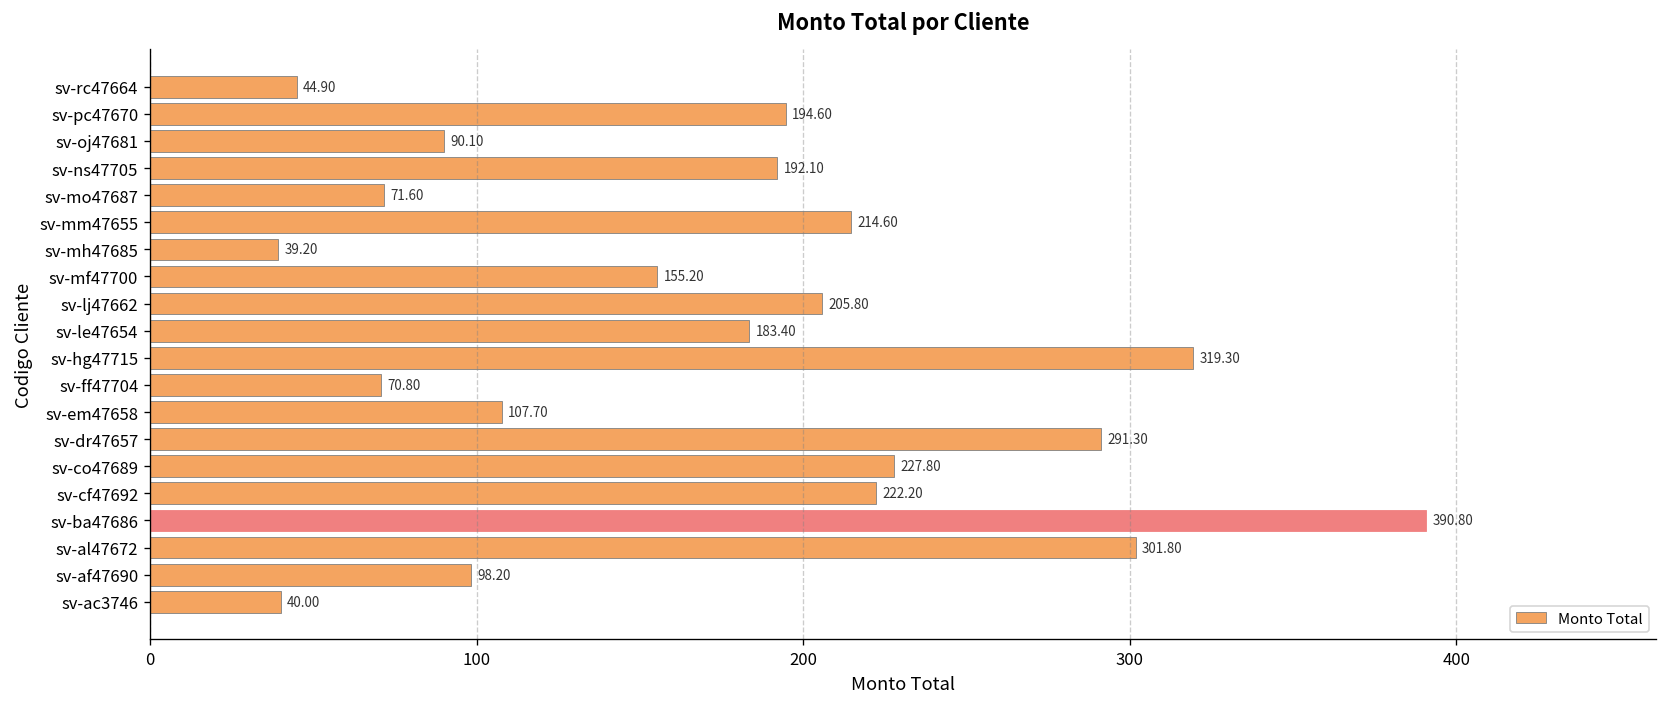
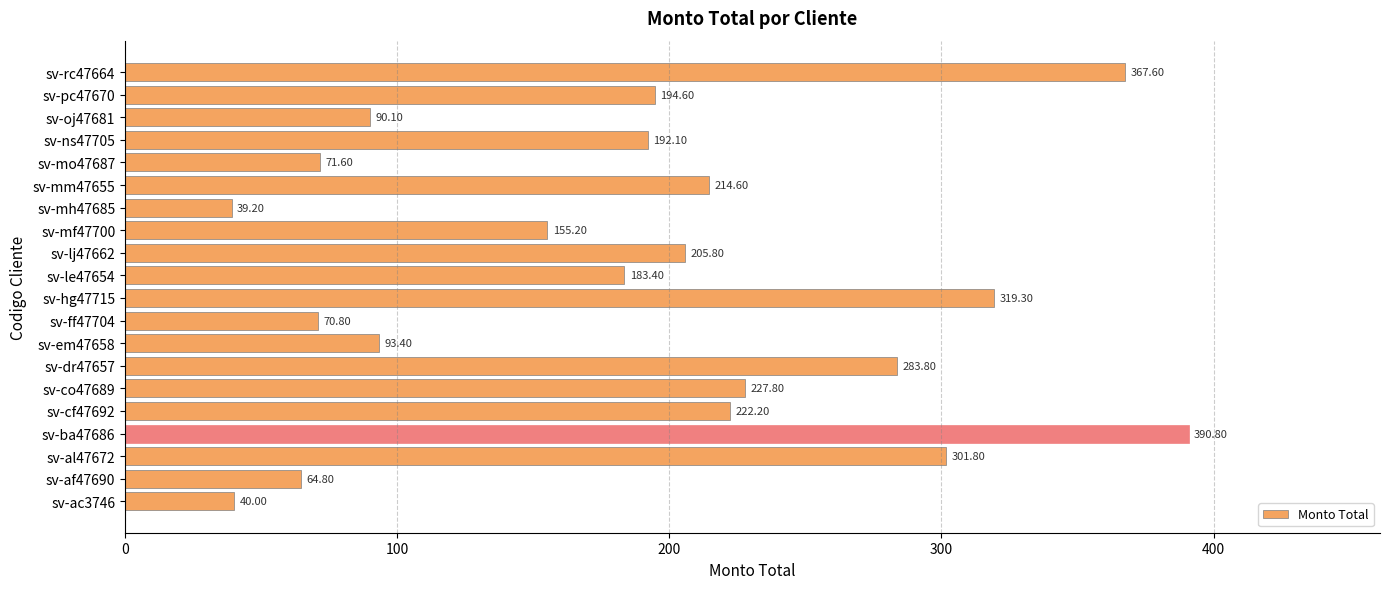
sv-rc47664: 44.90 -> 367.60
sv-em47658: 107.70 -> 93.40
sv-dr47657: 291.30 -> 283.80
sv-af47690: 98.20 -> 64.80
